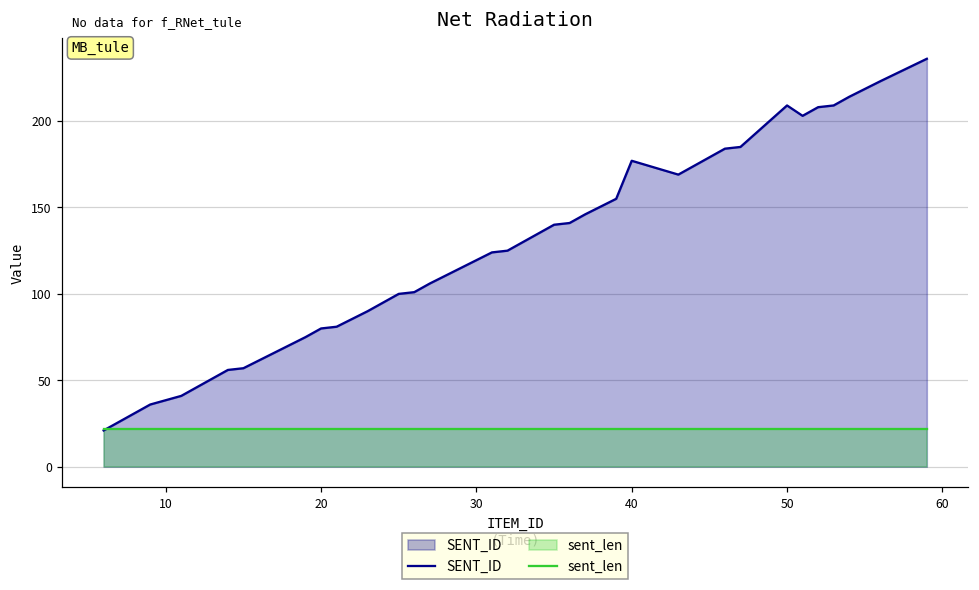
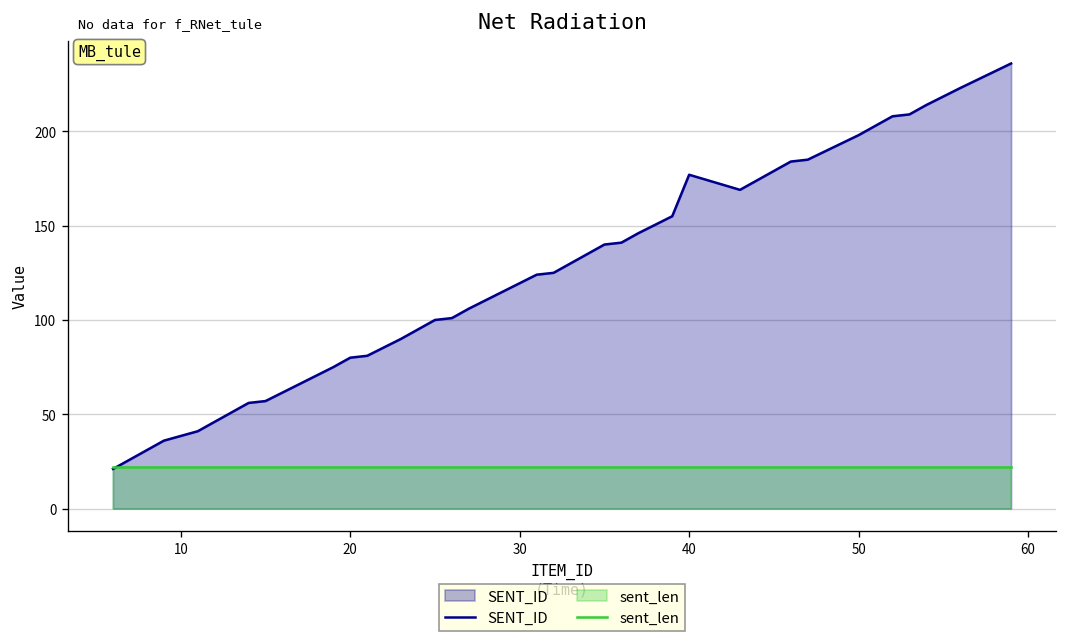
SENT_ID, 50: 209 -> 198
